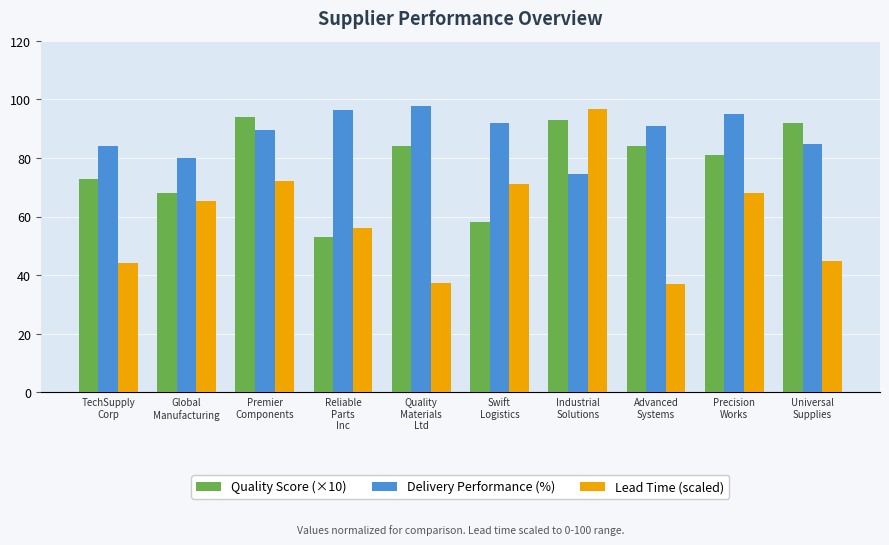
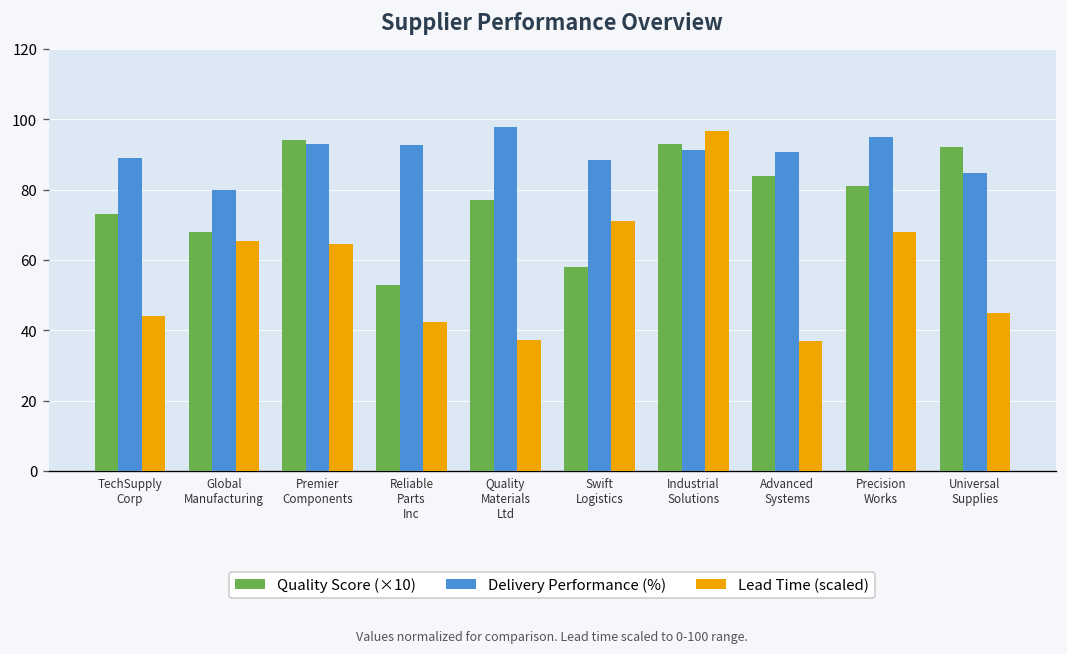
Delivery Performance (%), TechSupply Corp: 84 -> 89
Delivery Performance (%), Premier Components: 90 -> 93
Lead Time (scaled), Premier Components: 72 -> 65
Delivery Performance (%), Reliable Parts Inc: 96 -> 93
Lead Time (scaled), Reliable Parts Inc: 56 -> 42
Quality Score (×10), Quality Materials Ltd: 84 -> 77
Delivery Performance (%), Swift Logistics: 92 -> 89
Delivery Performance (%), Industrial Solutions: 75 -> 91
